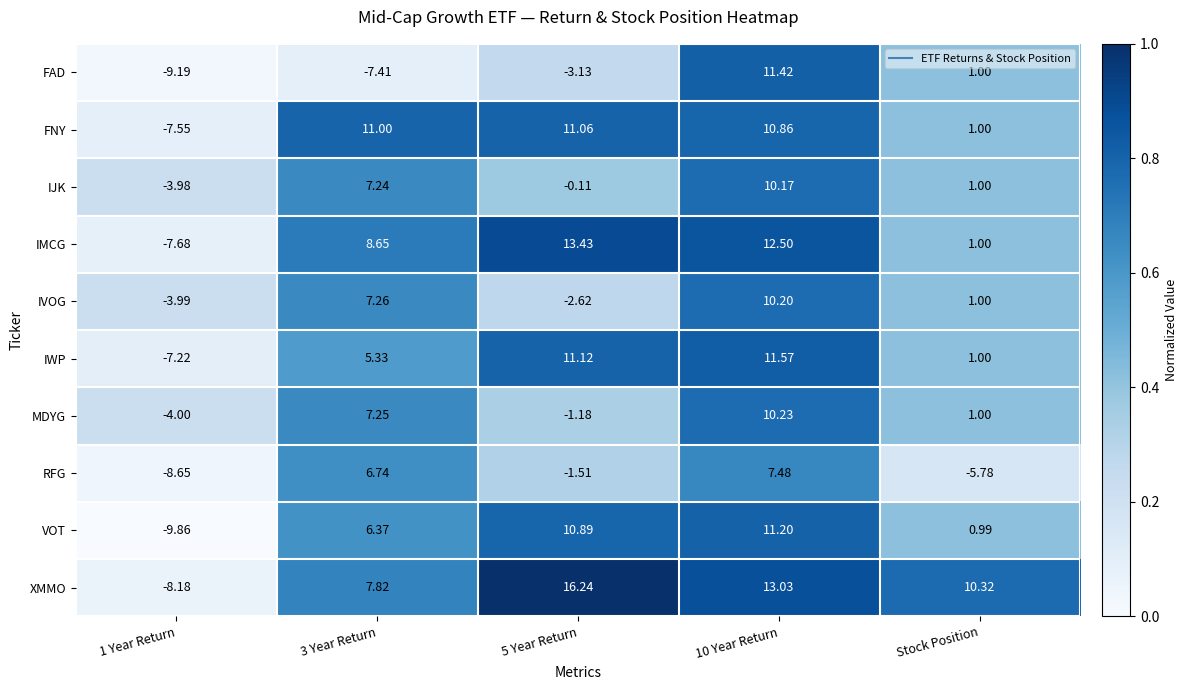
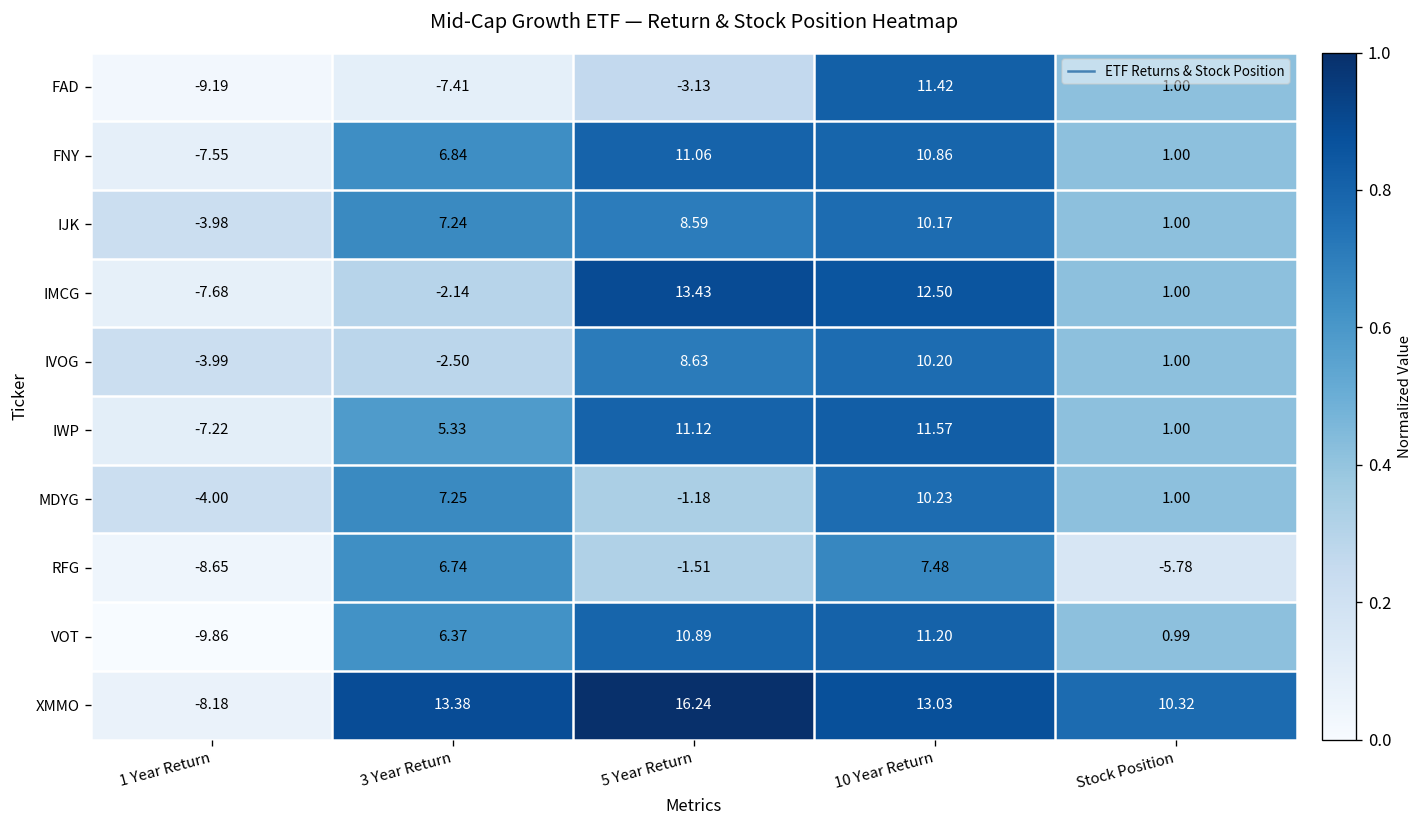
FNY, 3 Year Return: 11.00 -> 6.84
IJK, 5 Year Return: -0.11 -> 8.59
IMCG, 3 Year Return: 8.65 -> -2.14
IVOG, 3 Year Return: 7.26 -> -2.50
IVOG, 5 Year Return: -2.62 -> 8.63
XMMO, 3 Year Return: 7.82 -> 13.38
